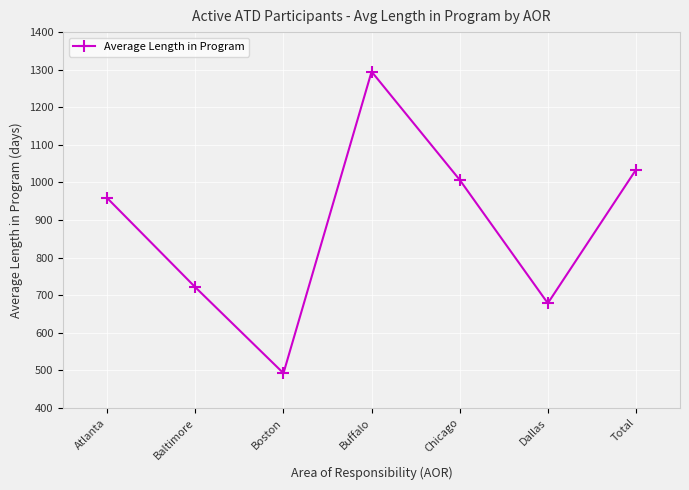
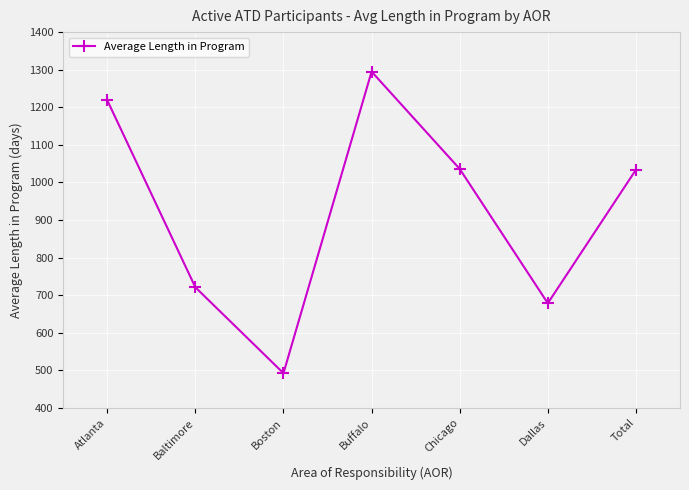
Atlanta: 960 -> 1220
Chicago: 1010 -> 1040
